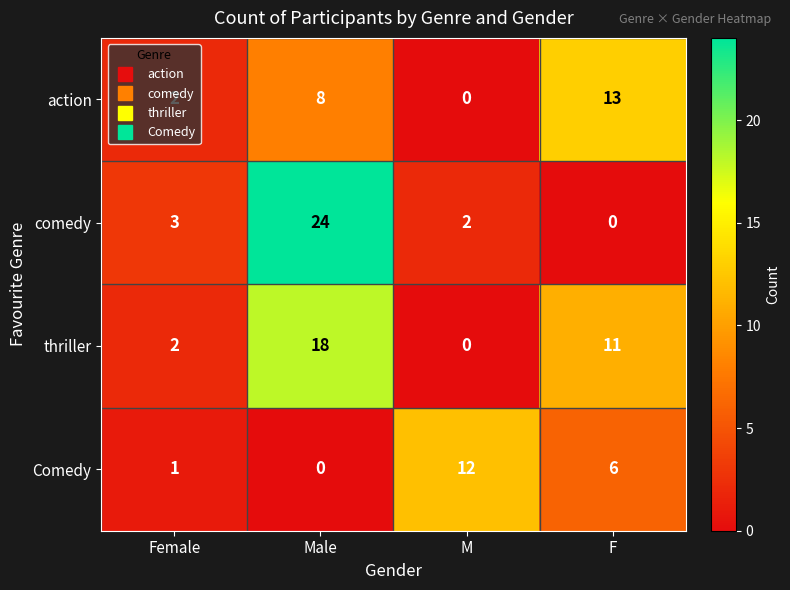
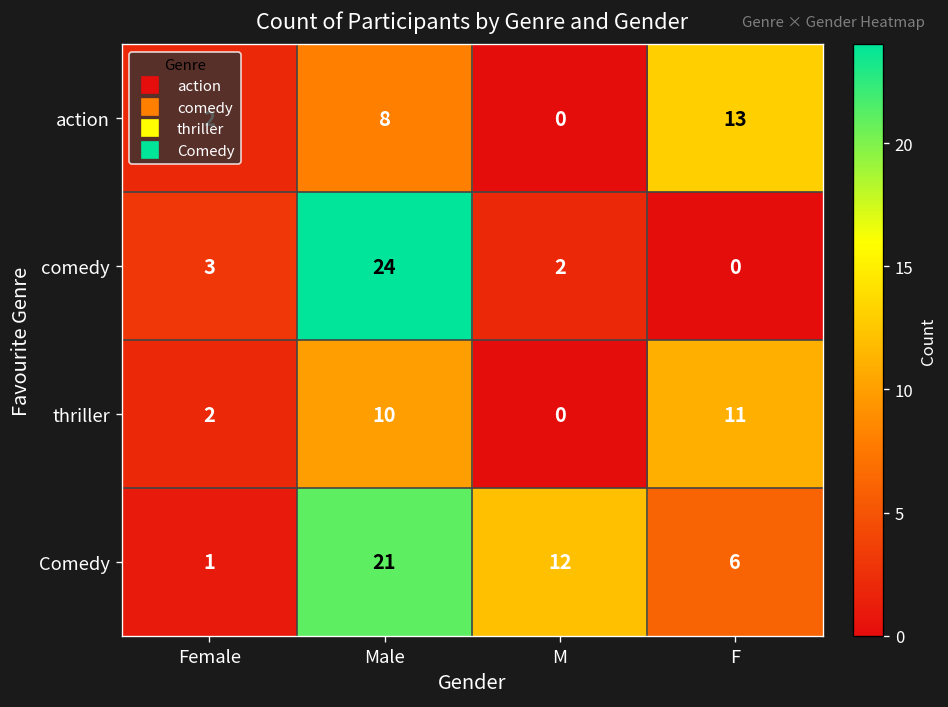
thriller, Male: 18 -> 10
Comedy, Male: 0 -> 21
